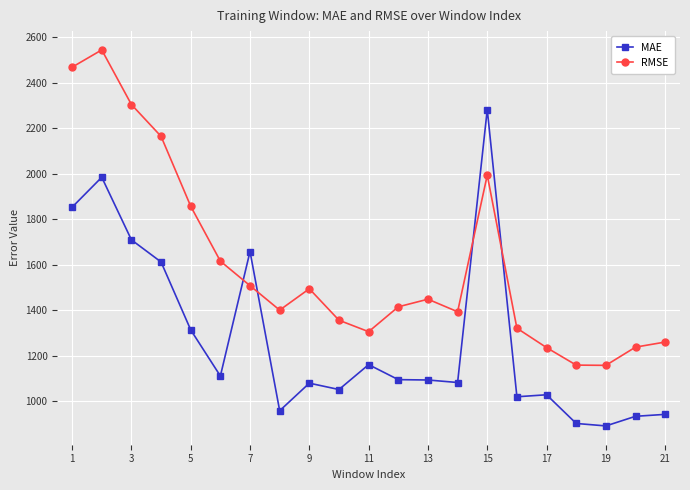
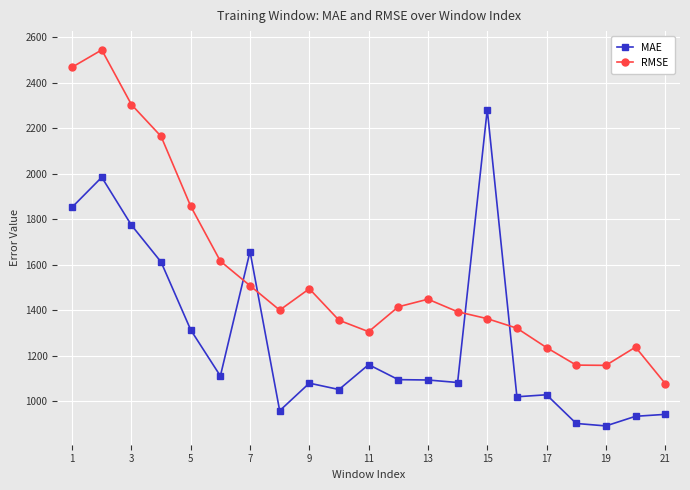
MAE, 3: 1710 -> 1770
RMSE, 15: 1990 -> 1360
RMSE, 21: 1260 -> 1080
